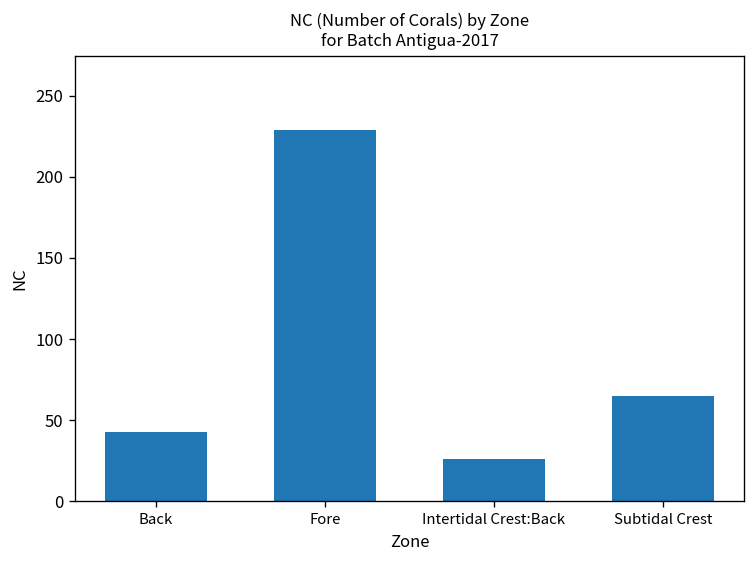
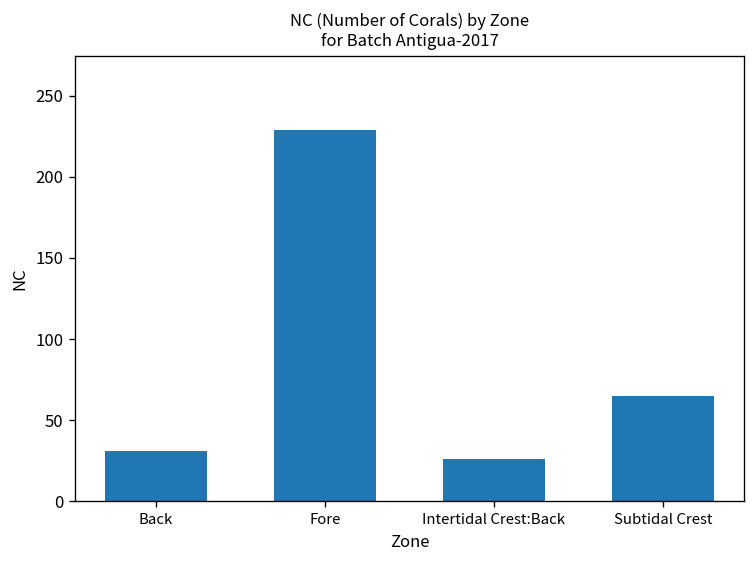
Back: 43 -> 31
